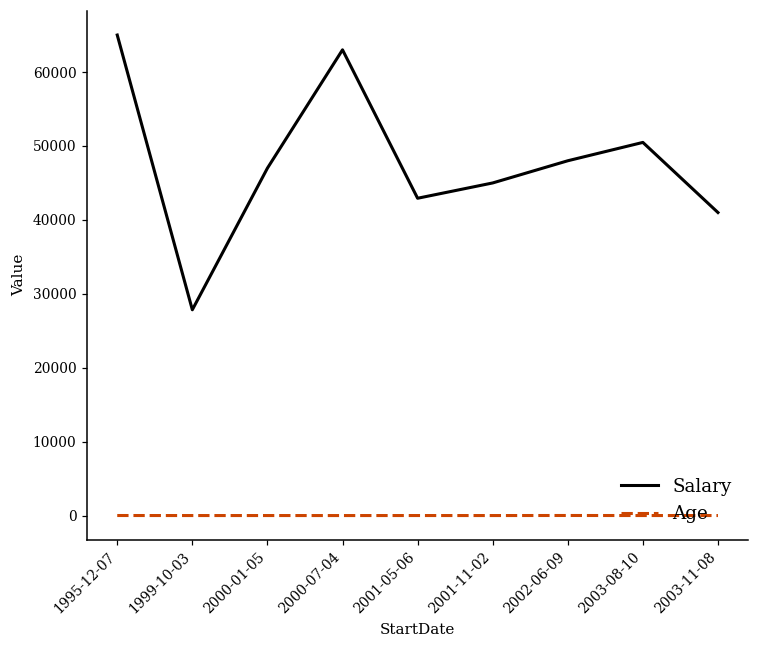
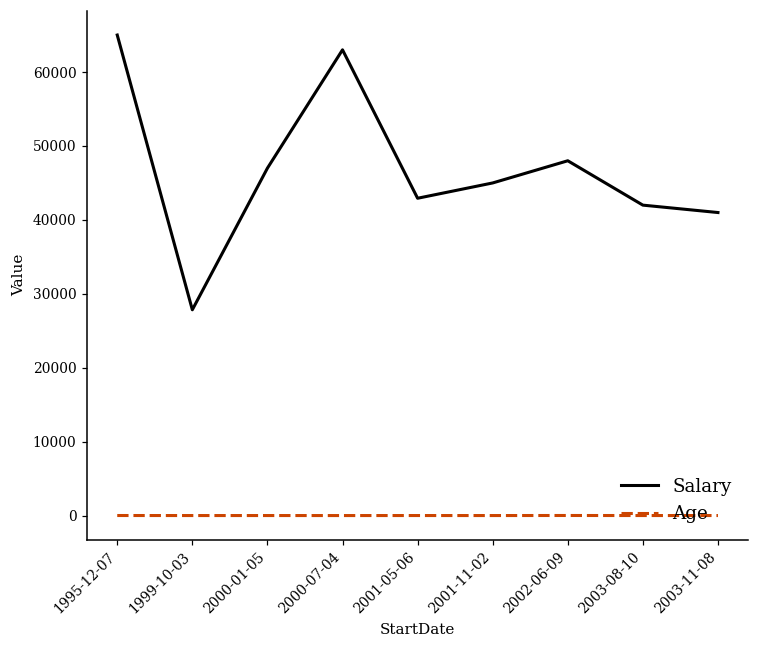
Salary, 2003-08-10: 50000 -> 42000
